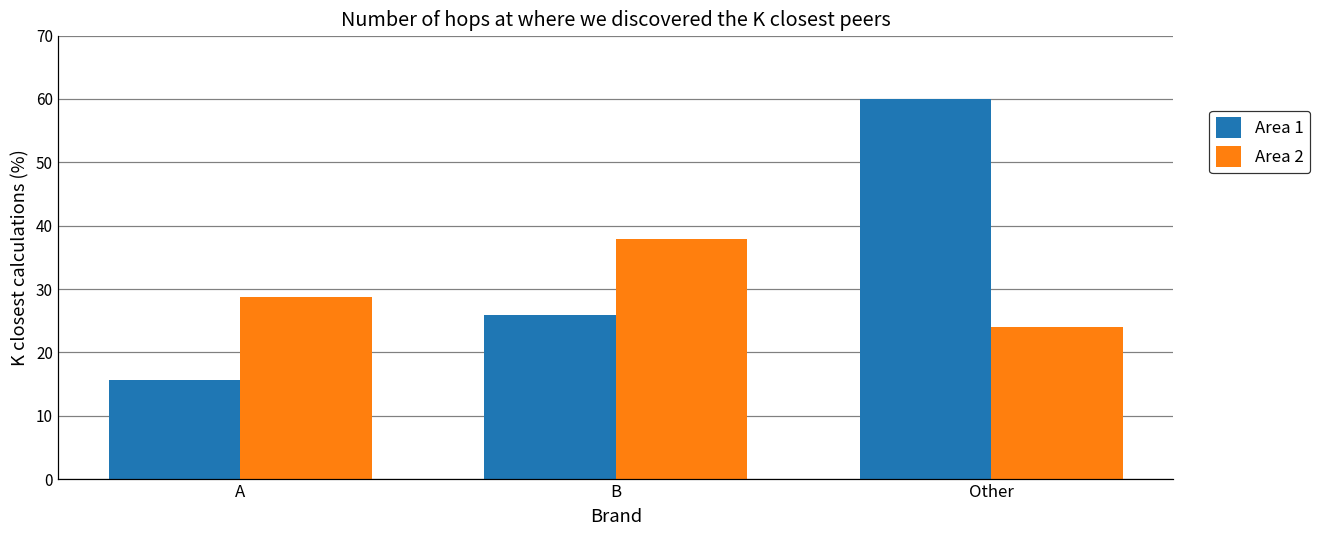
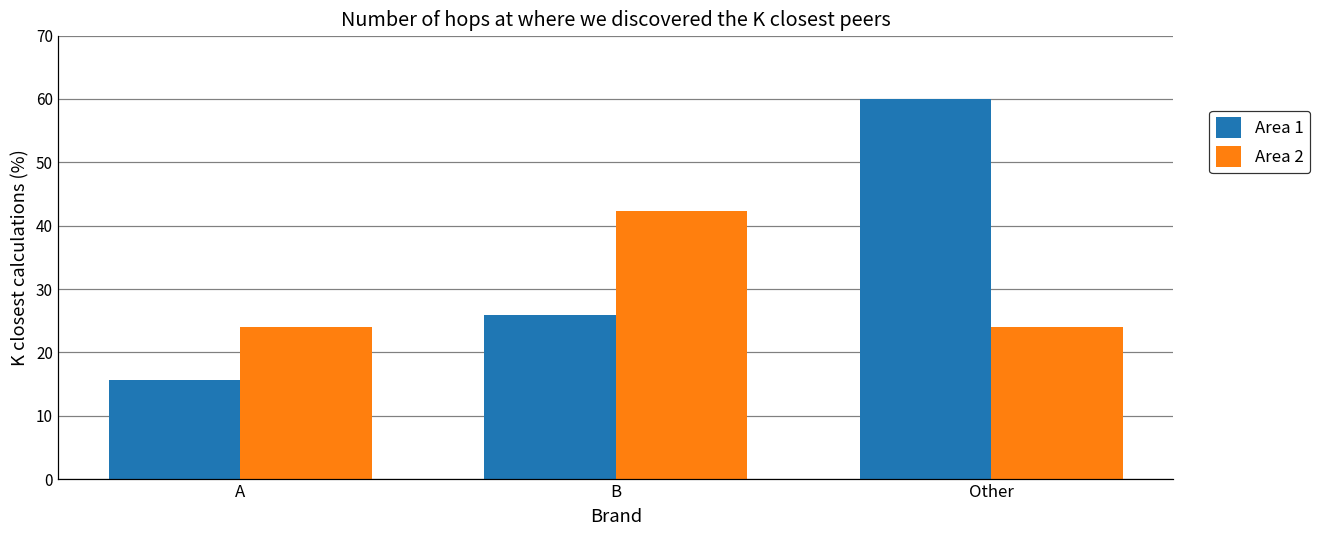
Area 2, A: 29 -> 24
Area 2, B: 38 -> 42
